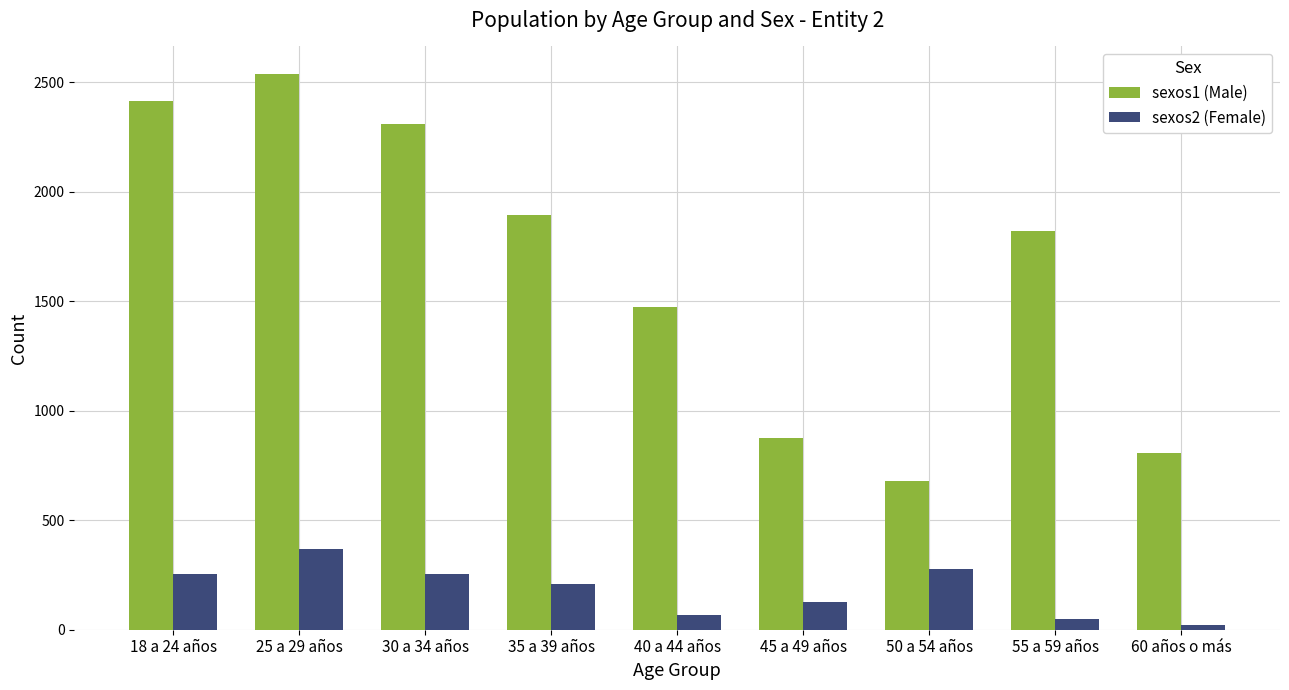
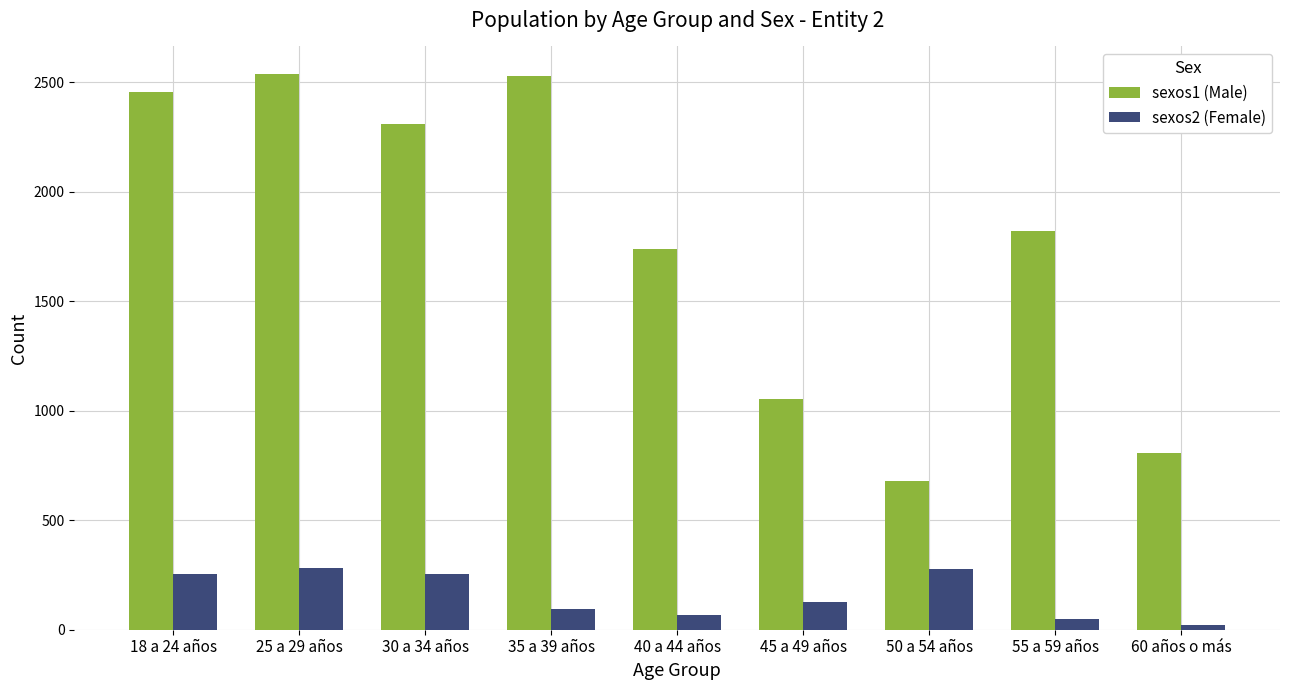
sexos1 (Male), 18 a 24 años: 2420 -> 2460
sexos2 (Female), 25 a 29 años: 370 -> 280
sexos1 (Male), 35 a 39 años: 1900 -> 2530
sexos2 (Female), 35 a 39 años: 210 -> 90
sexos1 (Male), 40 a 44 años: 1470 -> 1740
sexos1 (Male), 45 a 49 años: 880 -> 1060
